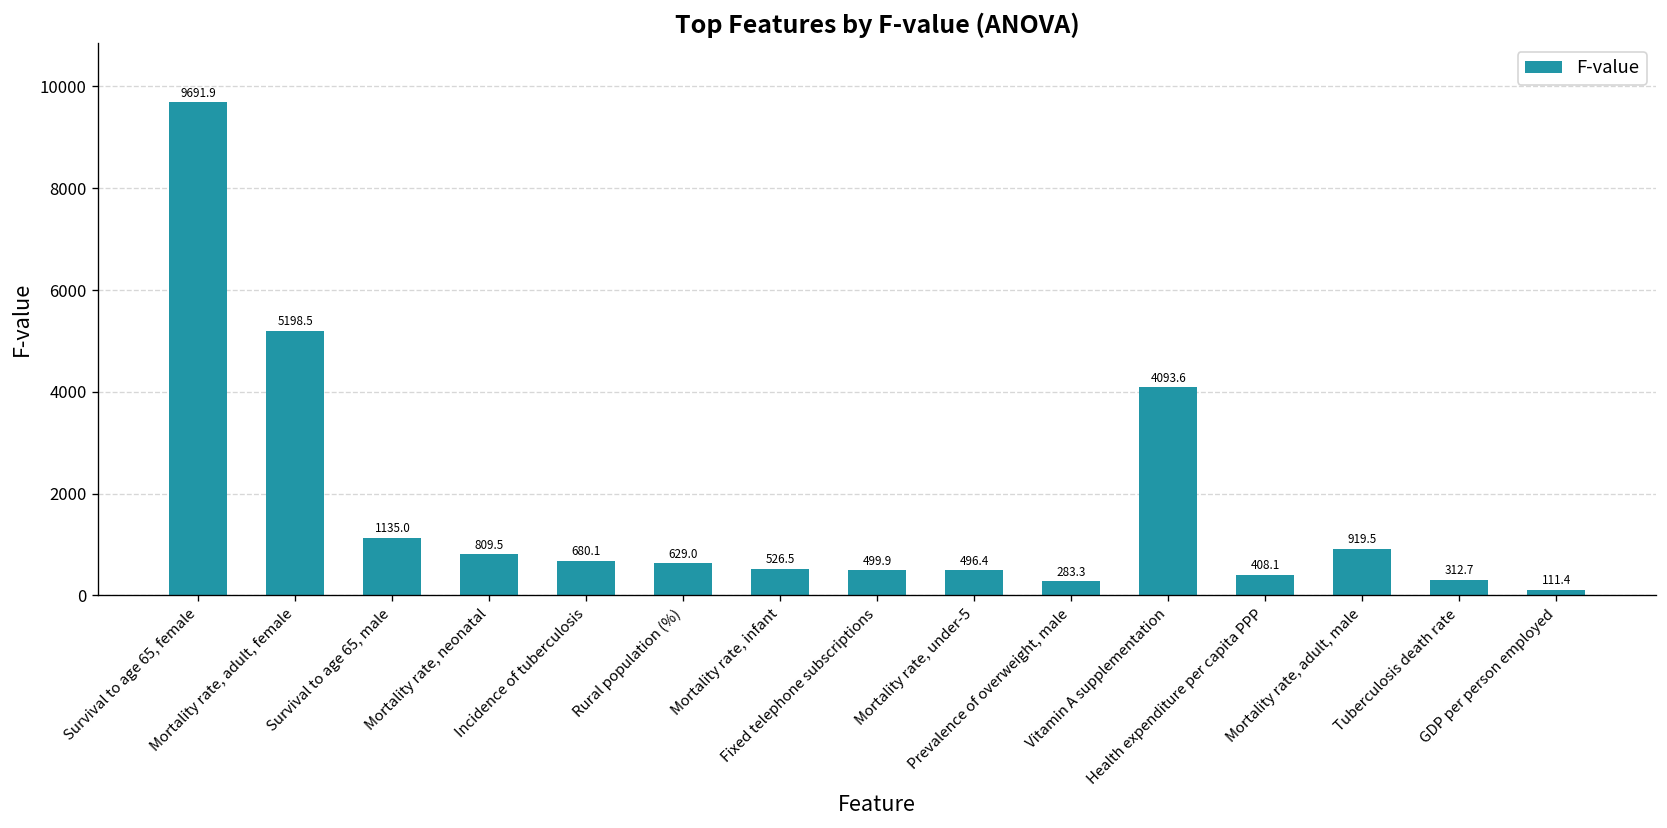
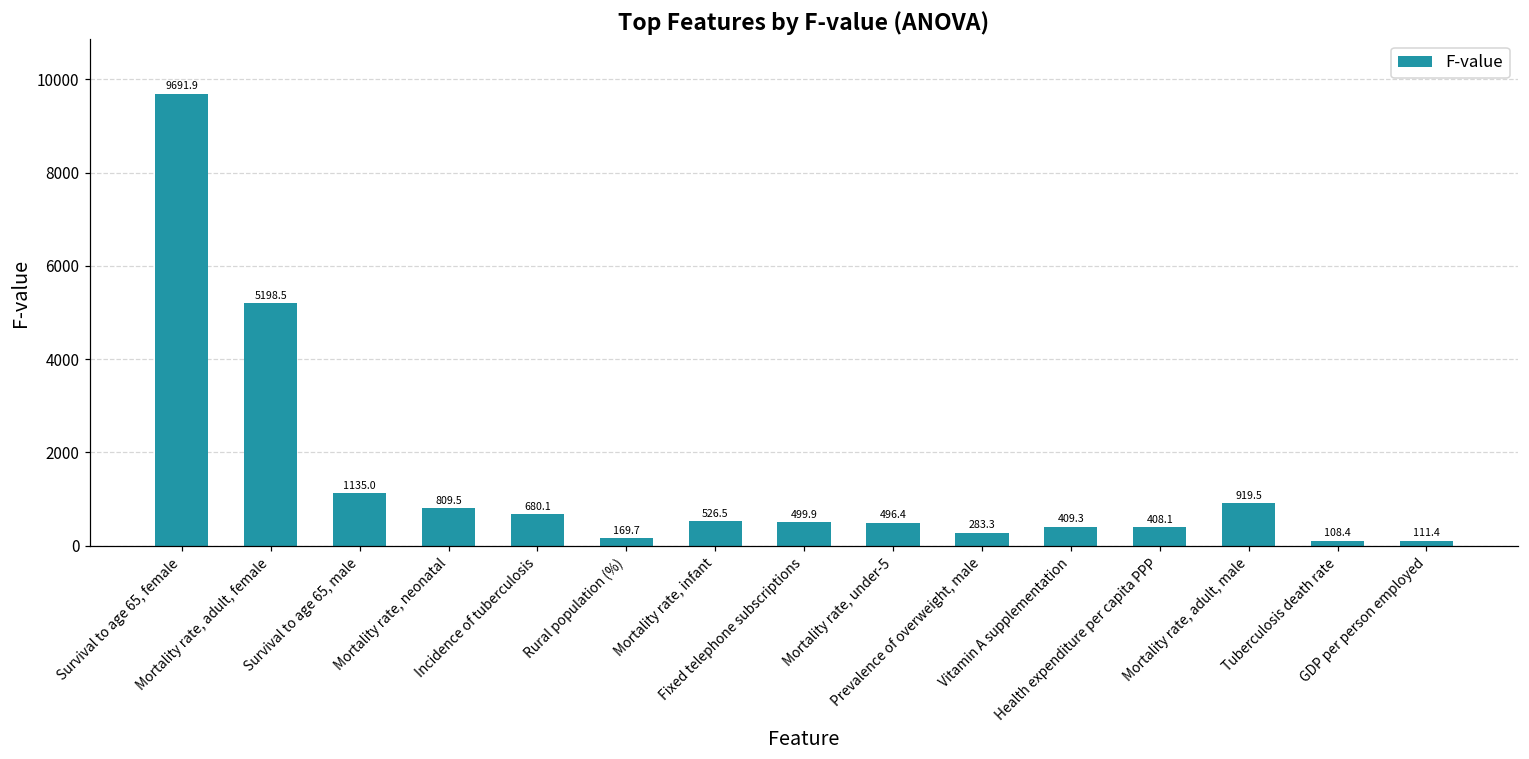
Rural population (%): 629.0 -> 169.7
Vitamin A supplementation: 4093.6 -> 409.3
Tuberculosis death rate: 312.7 -> 108.4
